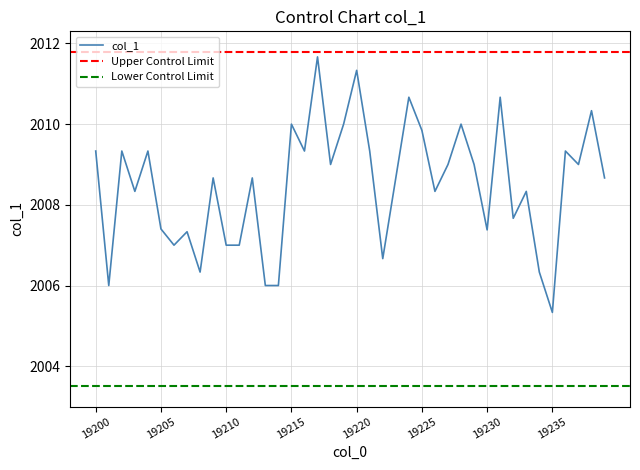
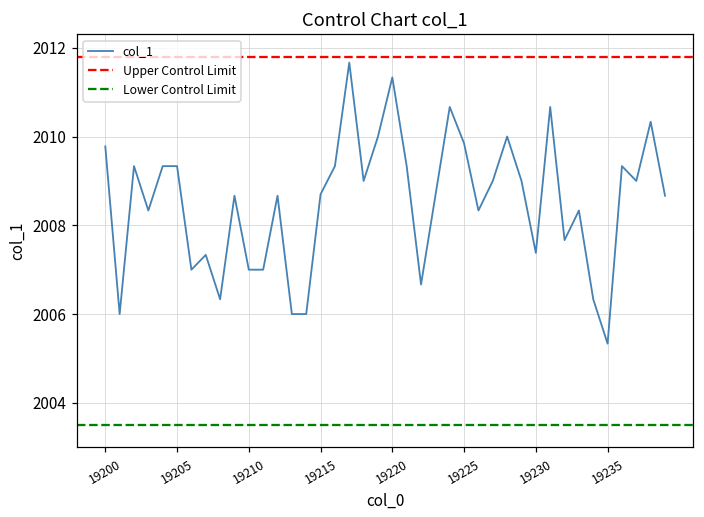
19200: 2009.3 -> 2009.8
19205: 2007.4 -> 2009.3
19215: 2010.0 -> 2008.7
